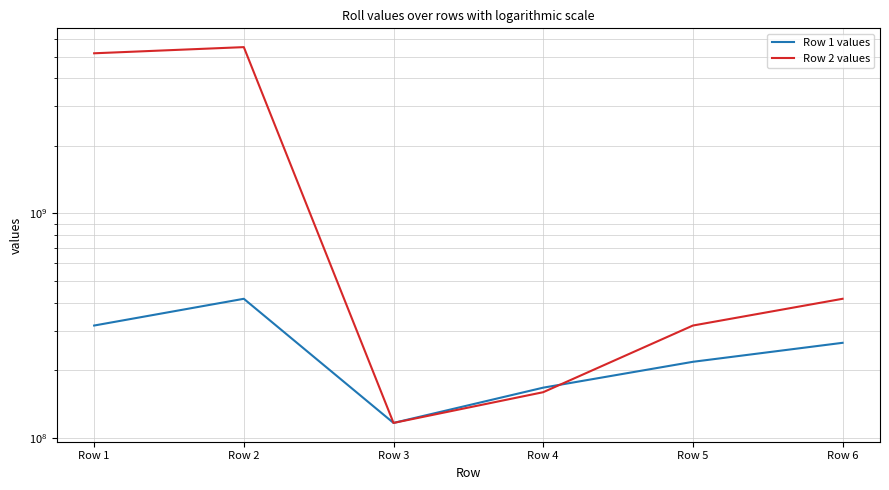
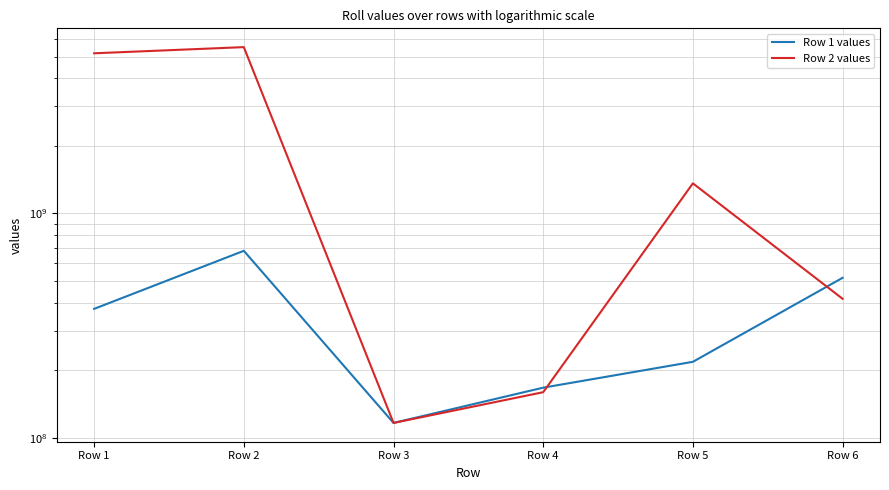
Row 1 values, Row 1: 320000000 -> 380000000
Row 1 values, Row 2: 420000000 -> 680000000
Row 2 values, Row 5: 320000000 -> 1400000000
Row 1 values, Row 6: 260000000 -> 520000000
